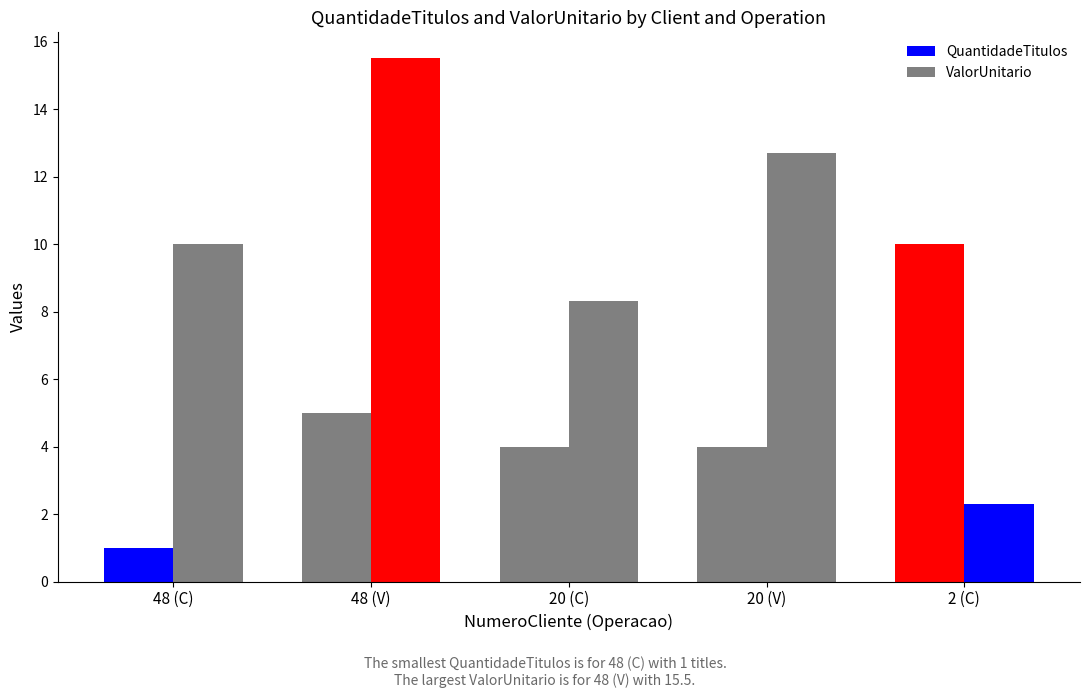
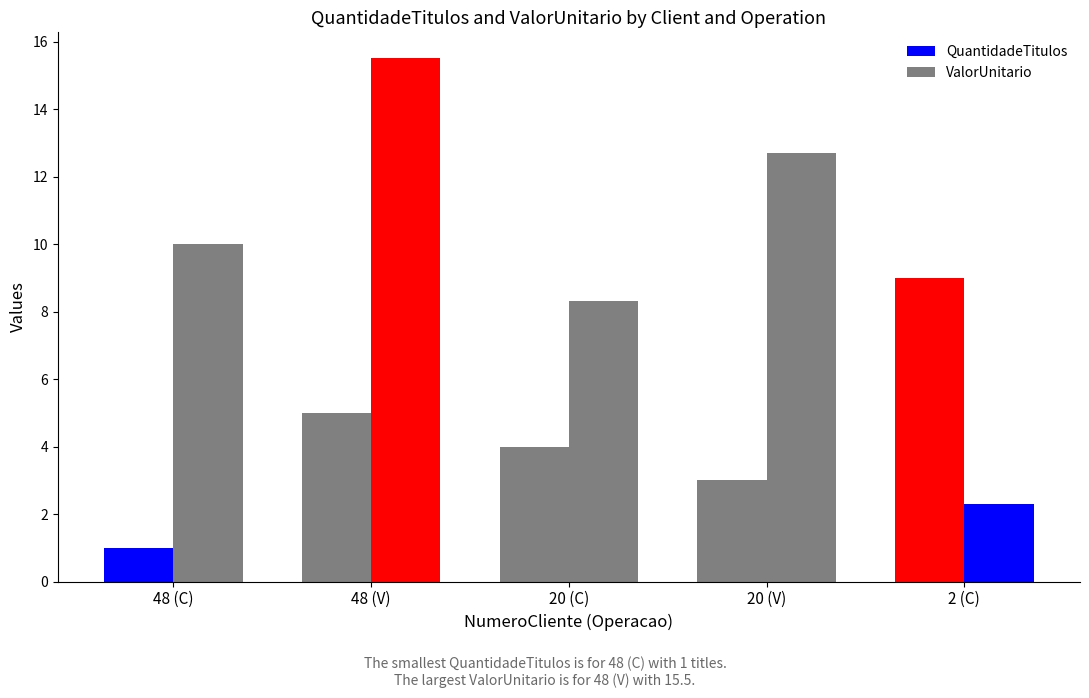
QuantidadeTitulos, 20 (V): 4 -> 3
QuantidadeTitulos, 2 (C): 10 -> 9
